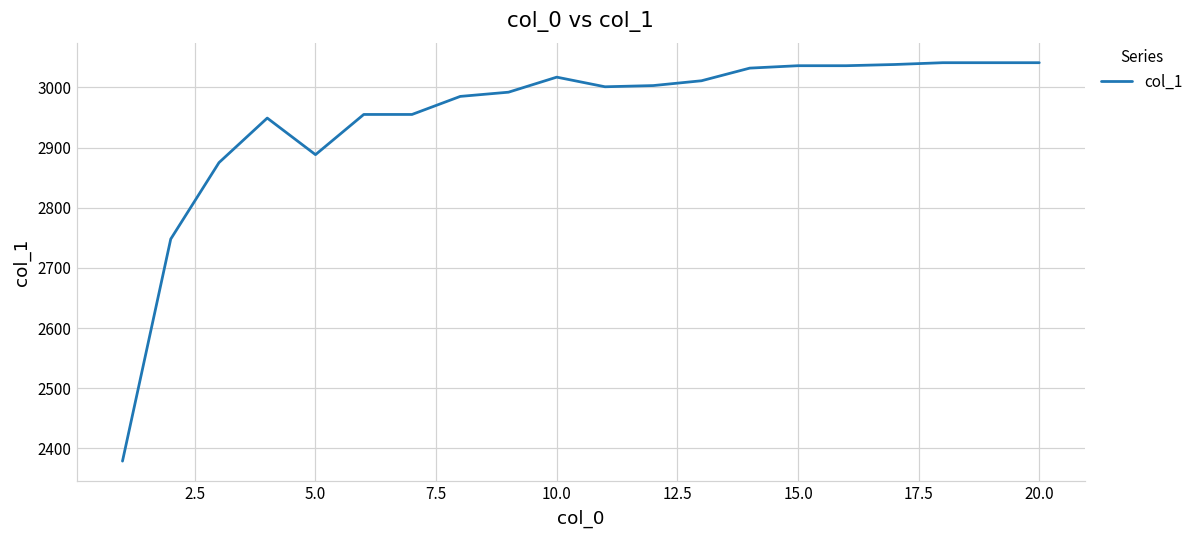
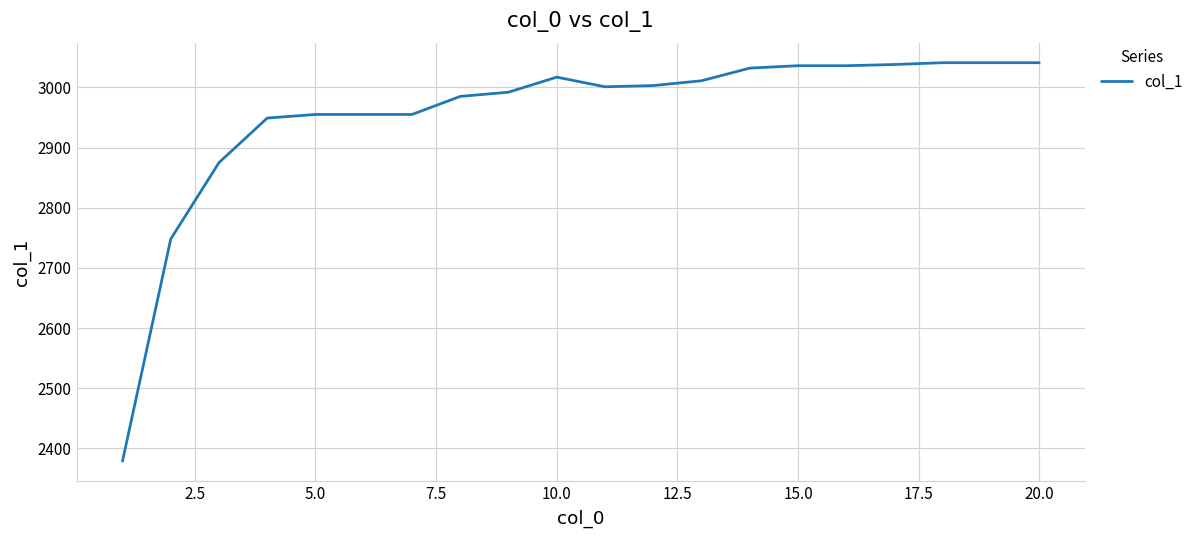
5.0: 2890 -> 2960
